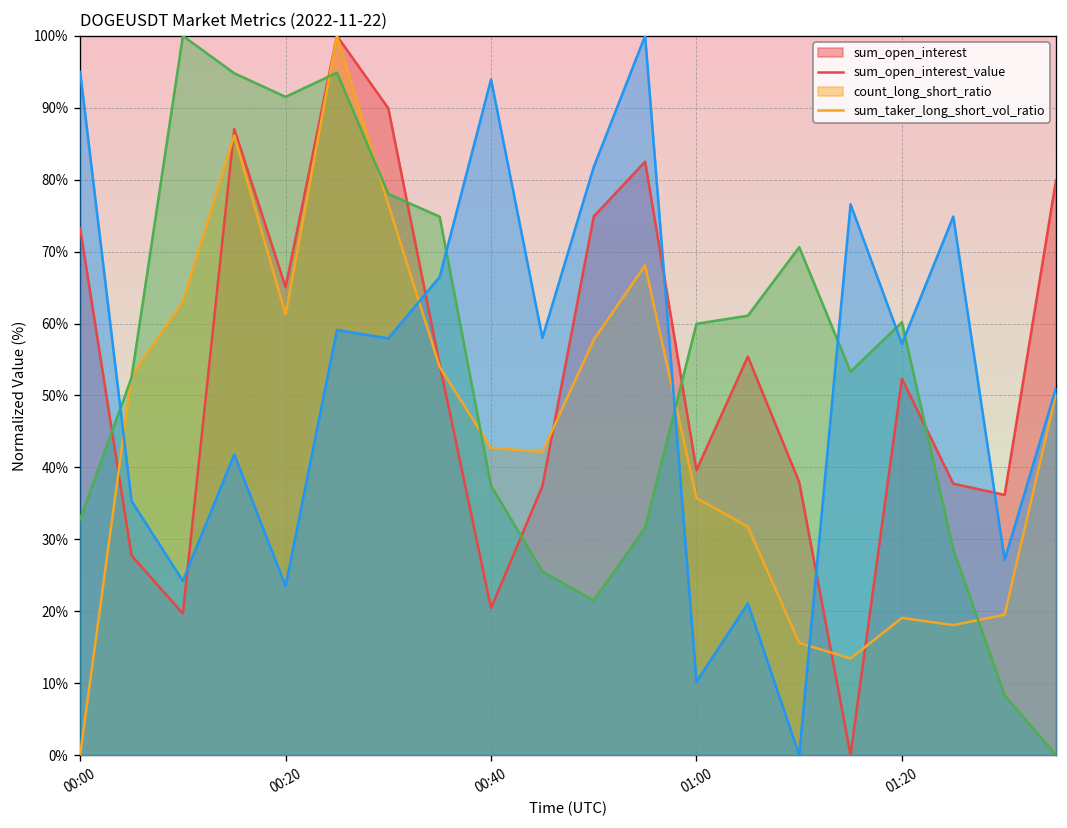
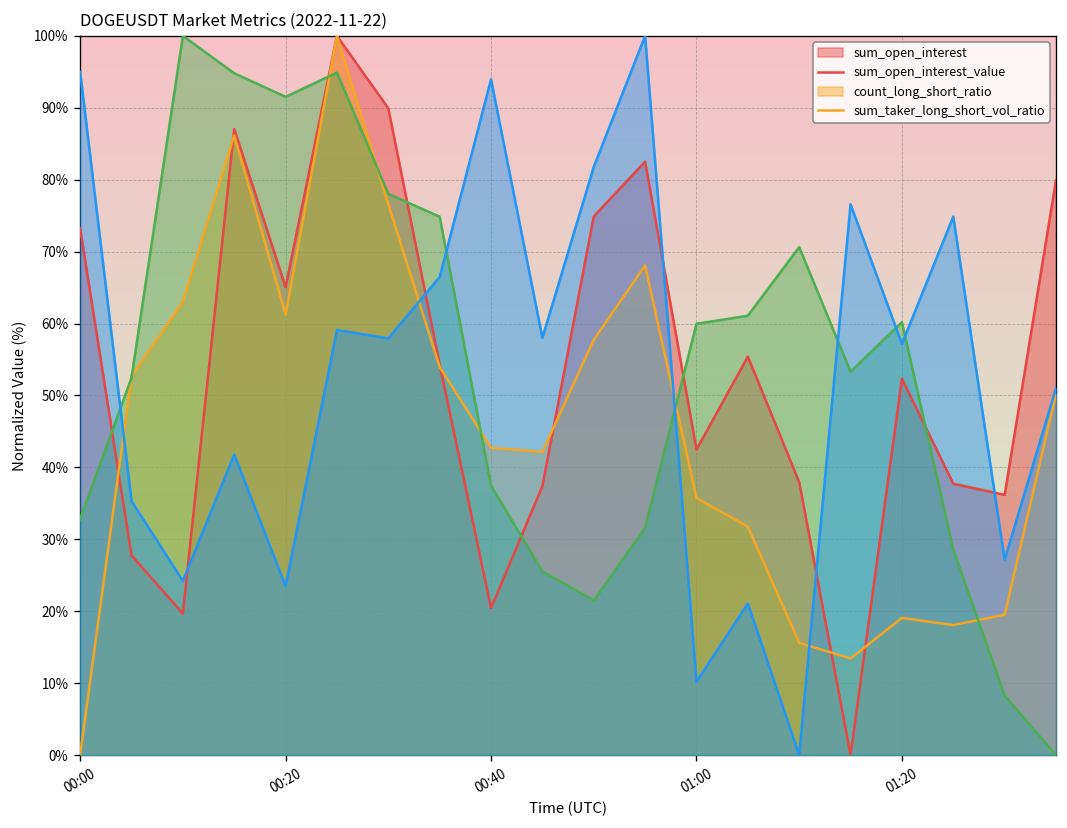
sum_open_interest, 01:00: 40% -> 42%
